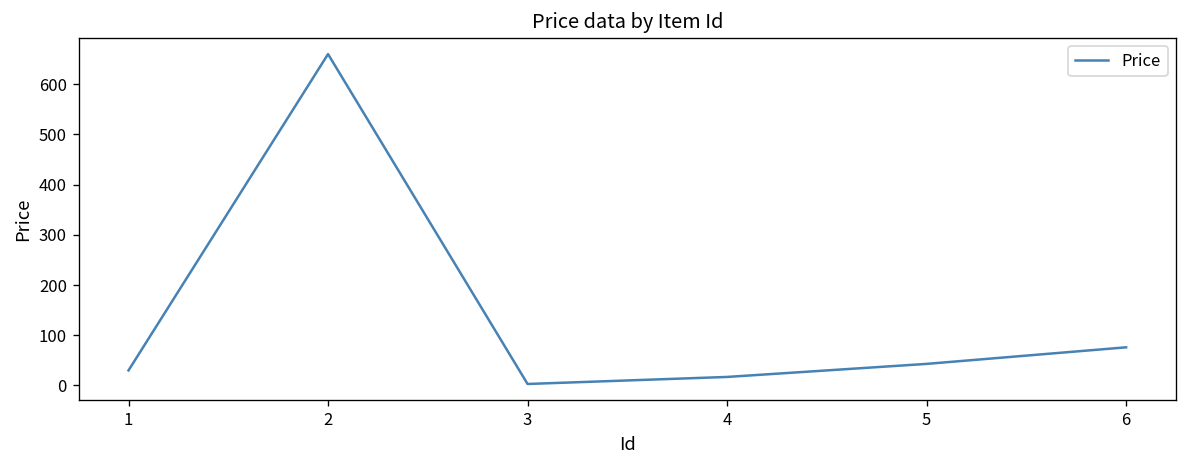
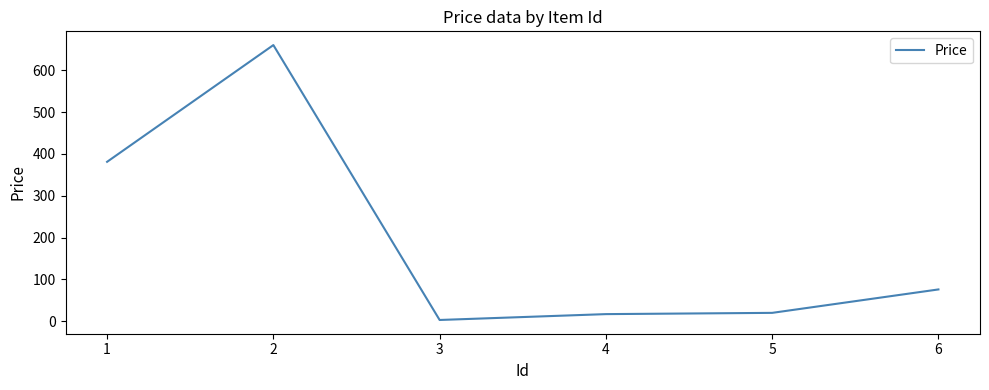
1: 30 -> 380
5: 40 -> 20
